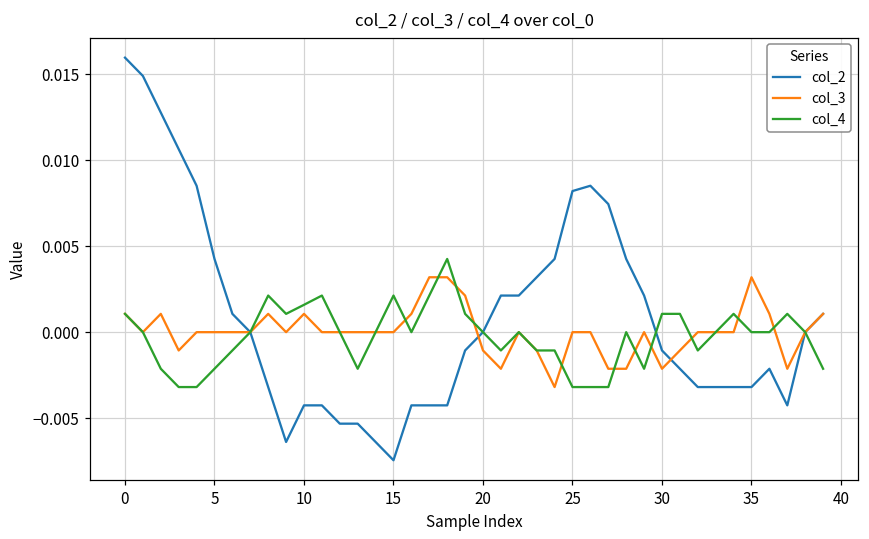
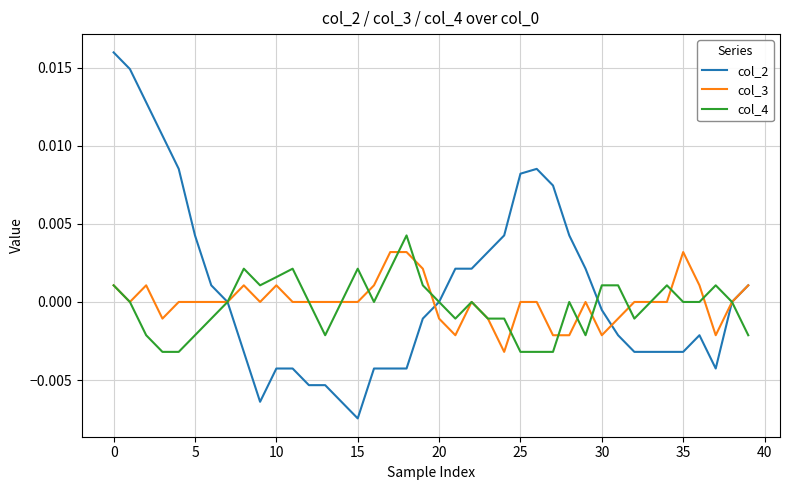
col_2, 30: -0.0011 -> -0.0005
